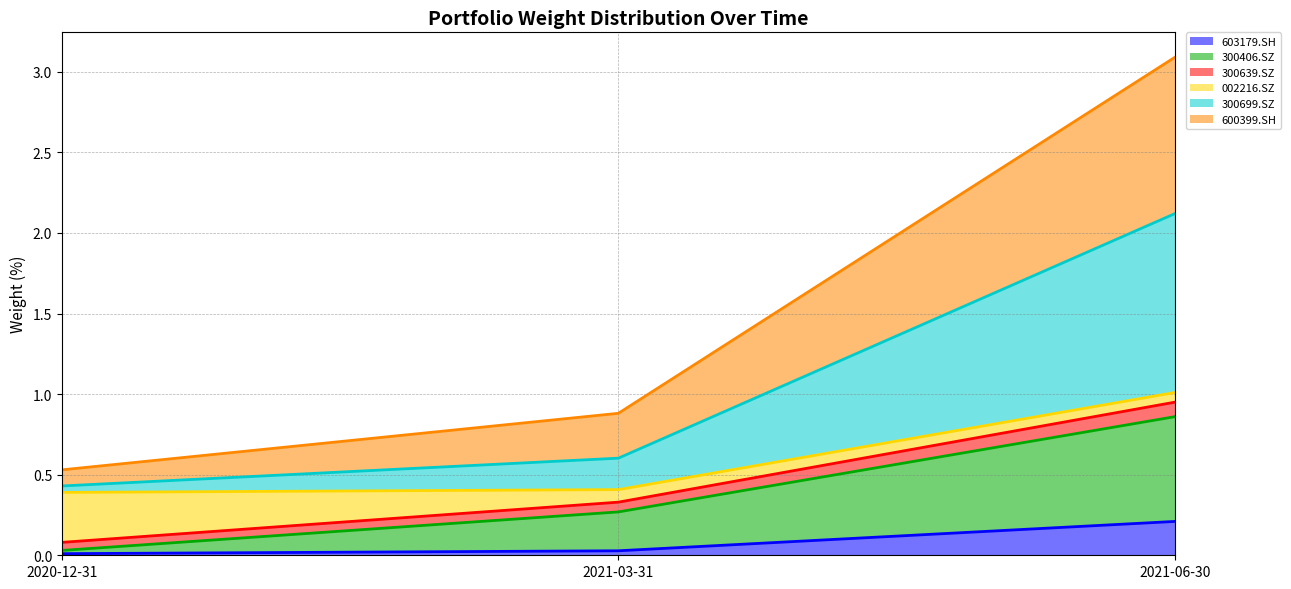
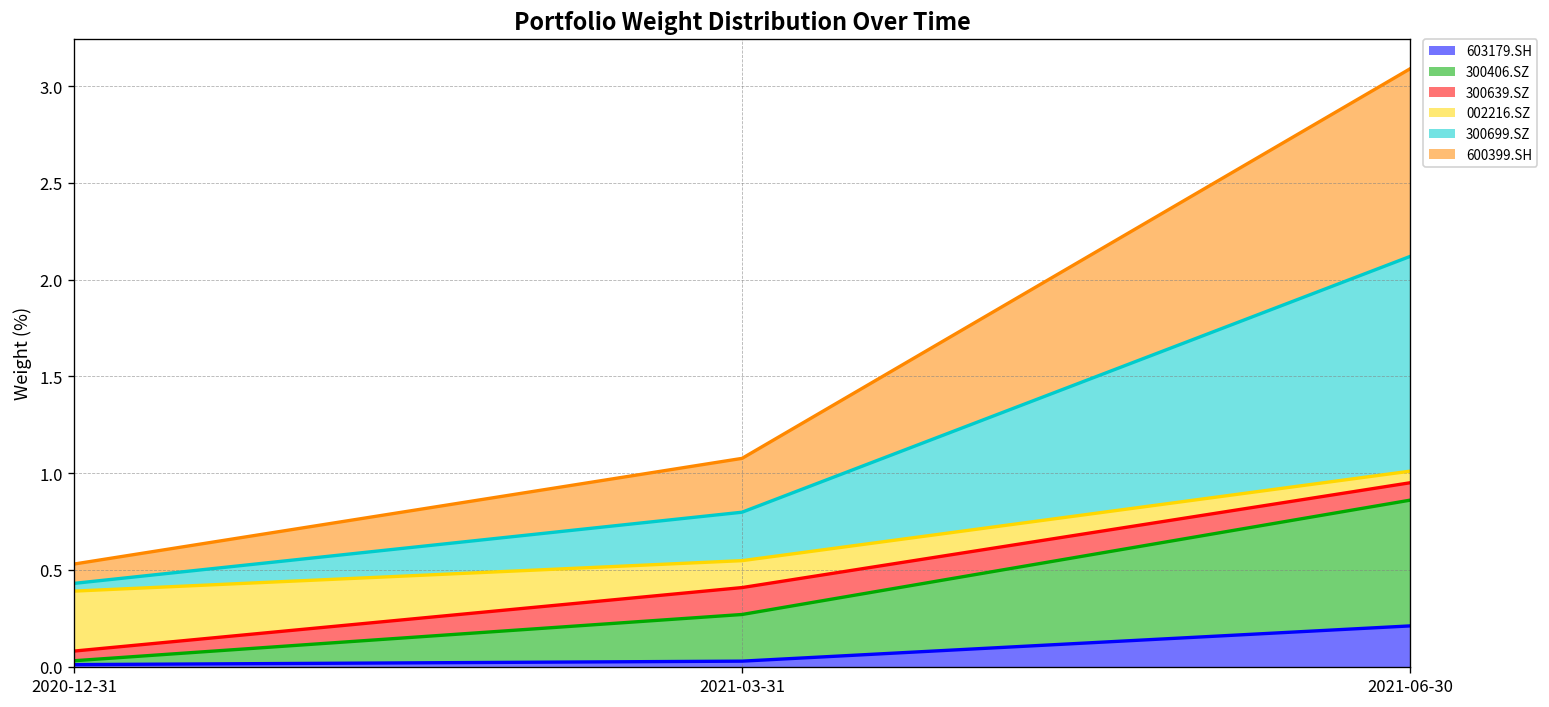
300639.SZ, 2021-03-31: 0.06 -> 0.14
002216.SZ, 2021-03-31: 0.08 -> 0.14
300699.SZ, 2021-03-31: 0.20 -> 0.25
